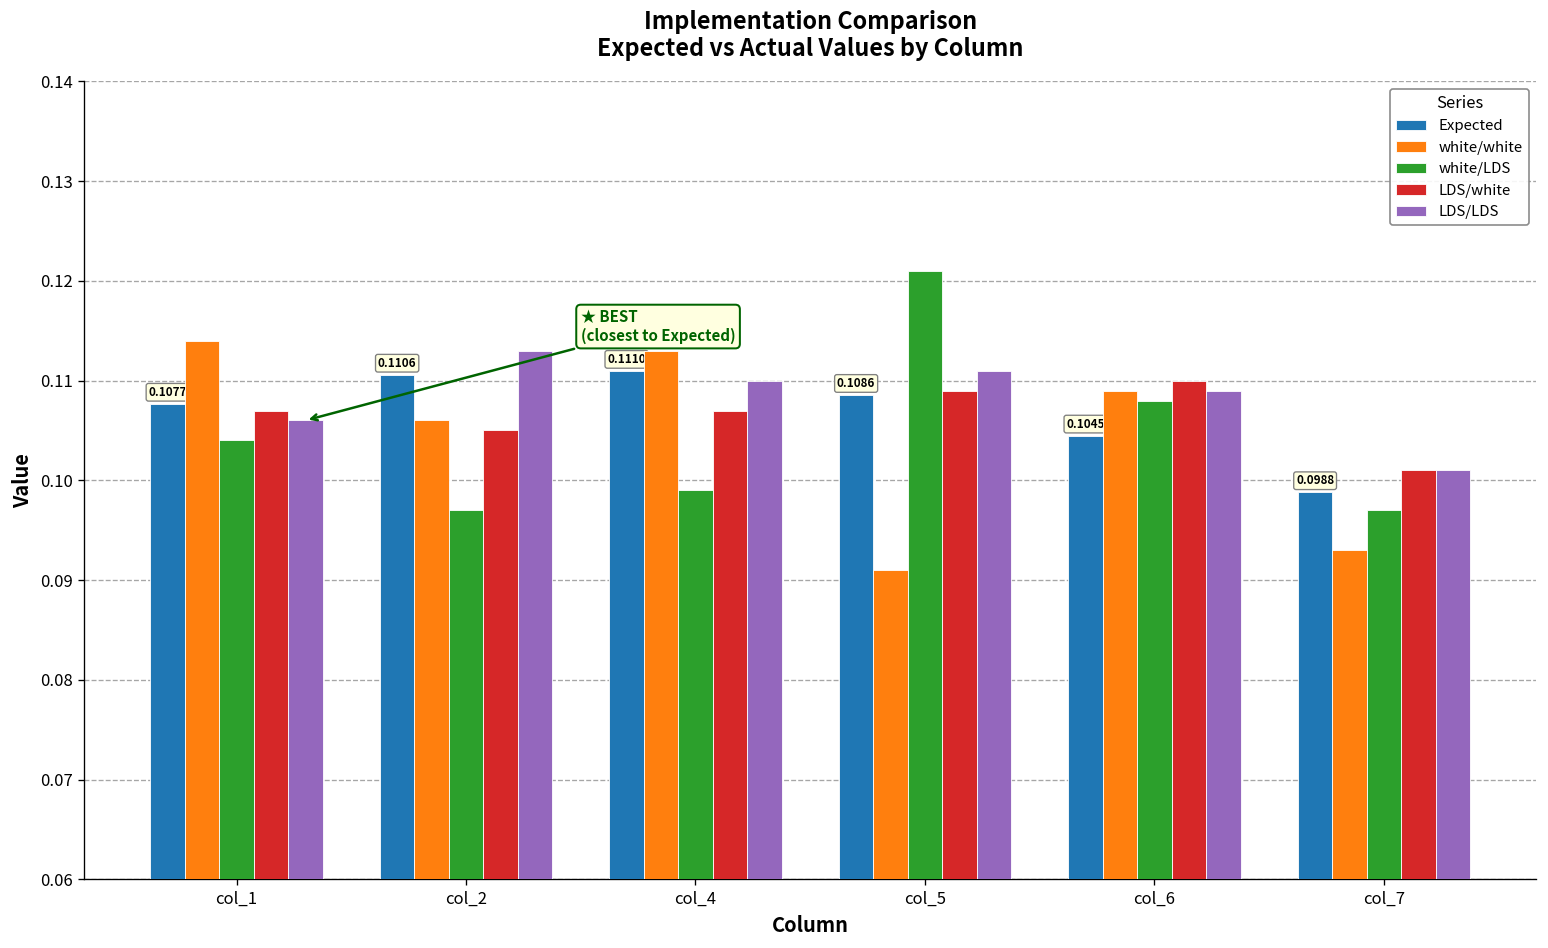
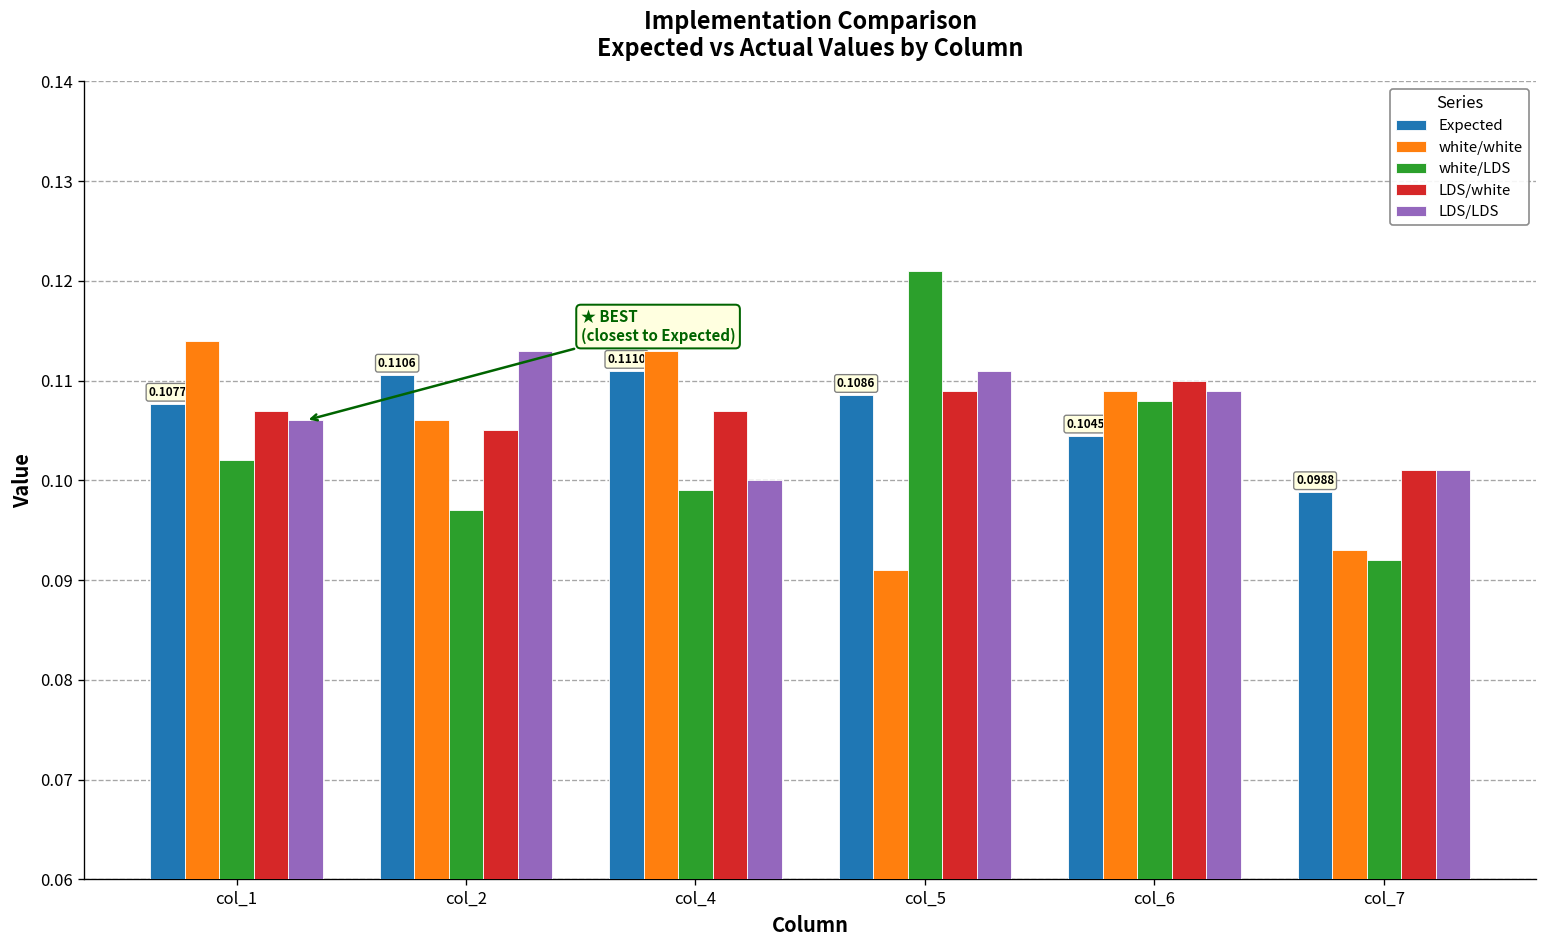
white/LDS, col_1: 0.104 -> 0.102
LDS/LDS, col_4: 0.11 -> 0.10
white/LDS, col_7: 0.097 -> 0.092
